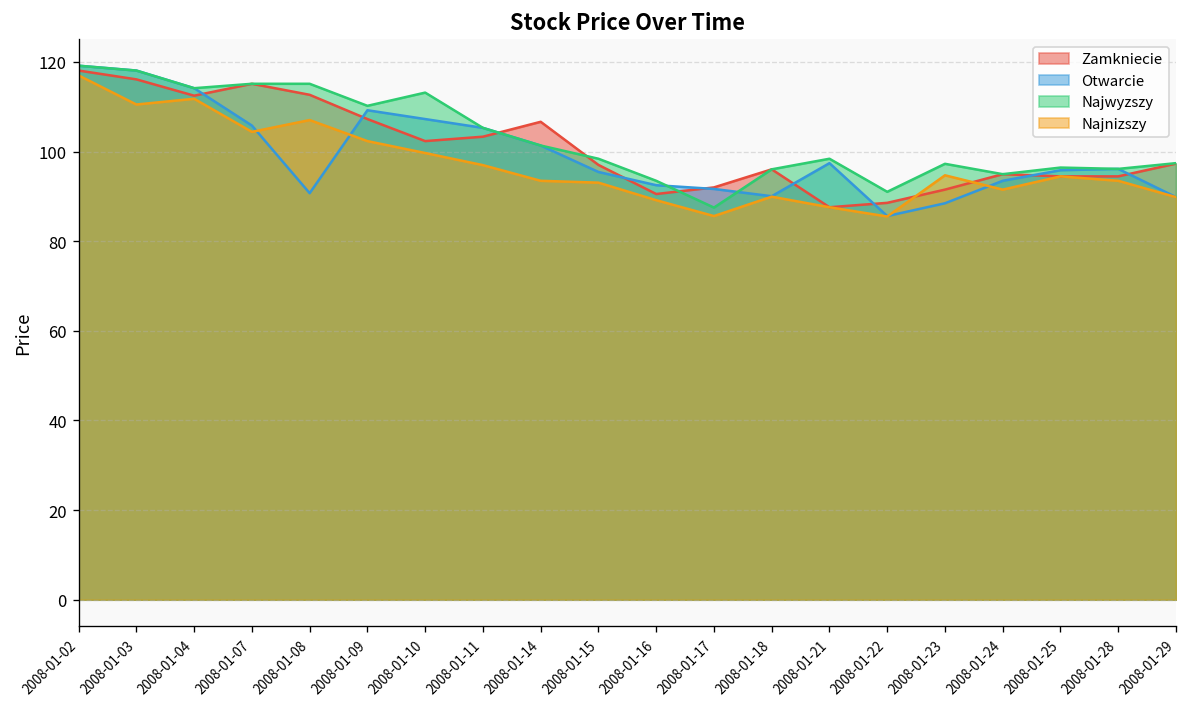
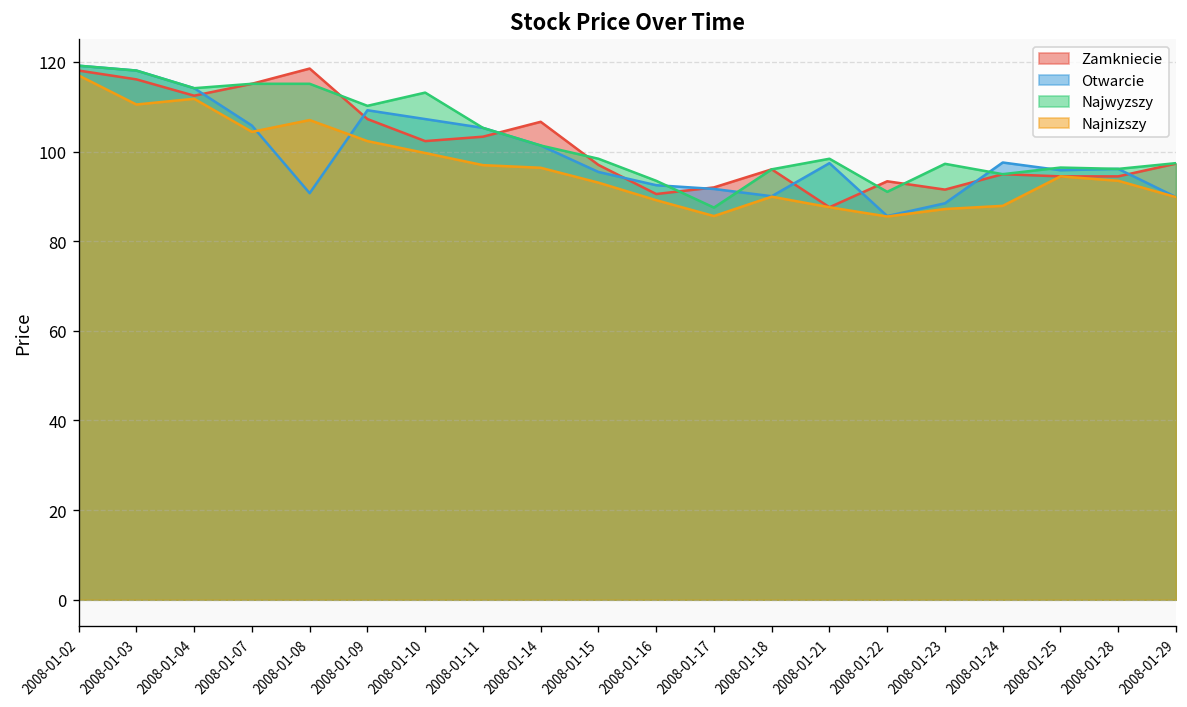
Zamkniecie, 2008-01-08: 113 -> 119
Najnizszy, 2008-01-14: 93 -> 96
Zamkniecie, 2008-01-22: 89 -> 93
Najnizszy, 2008-01-23: 95 -> 87
Otwarcie, 2008-01-24: 93 -> 98
Najnizszy, 2008-01-24: 92 -> 88
